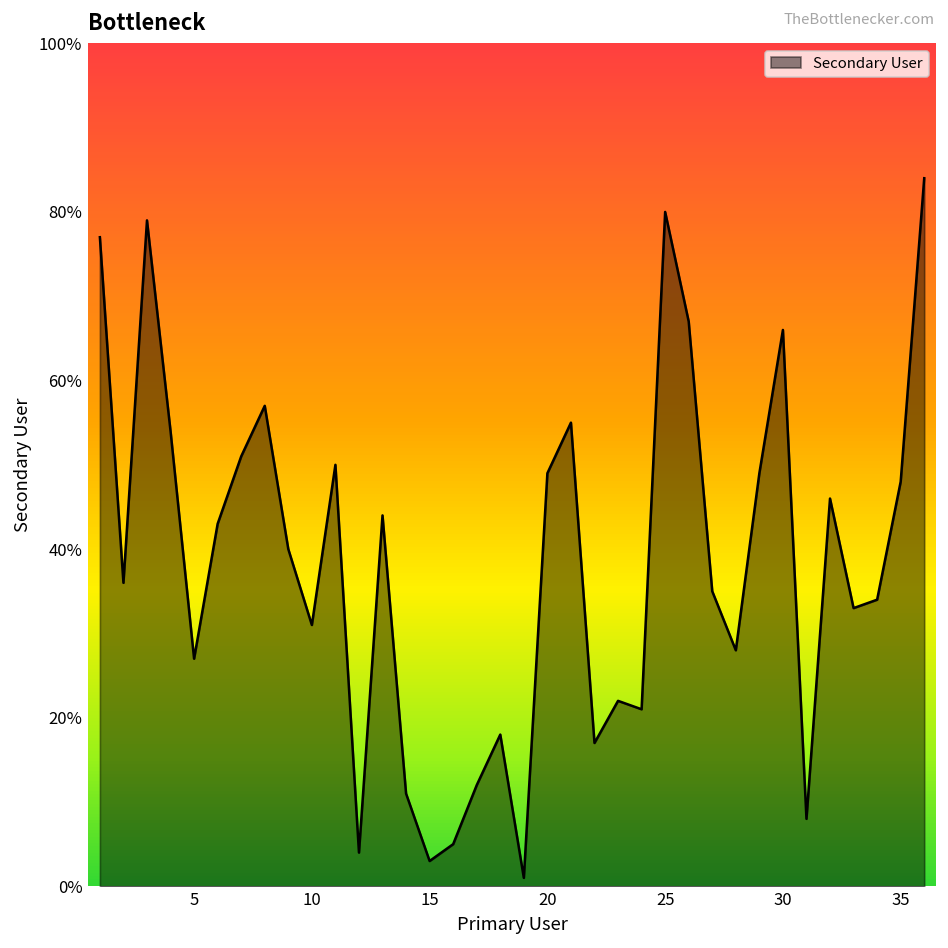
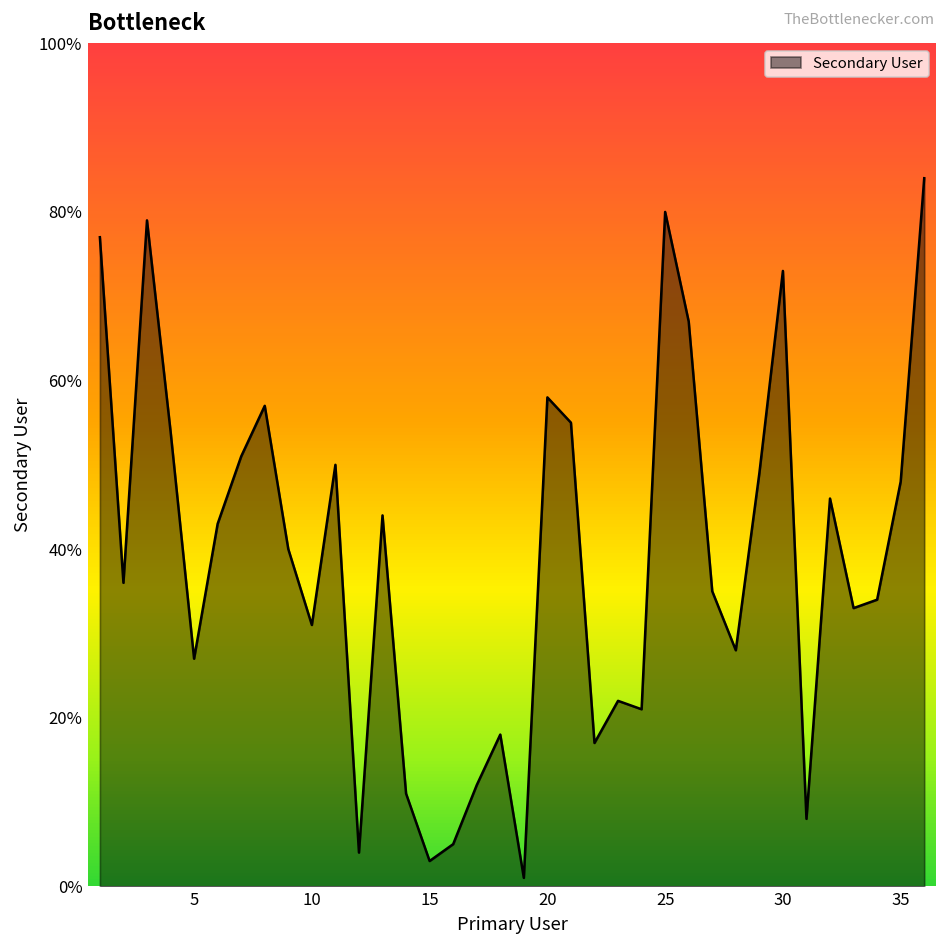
20: 49% -> 58%
30: 66% -> 73%
